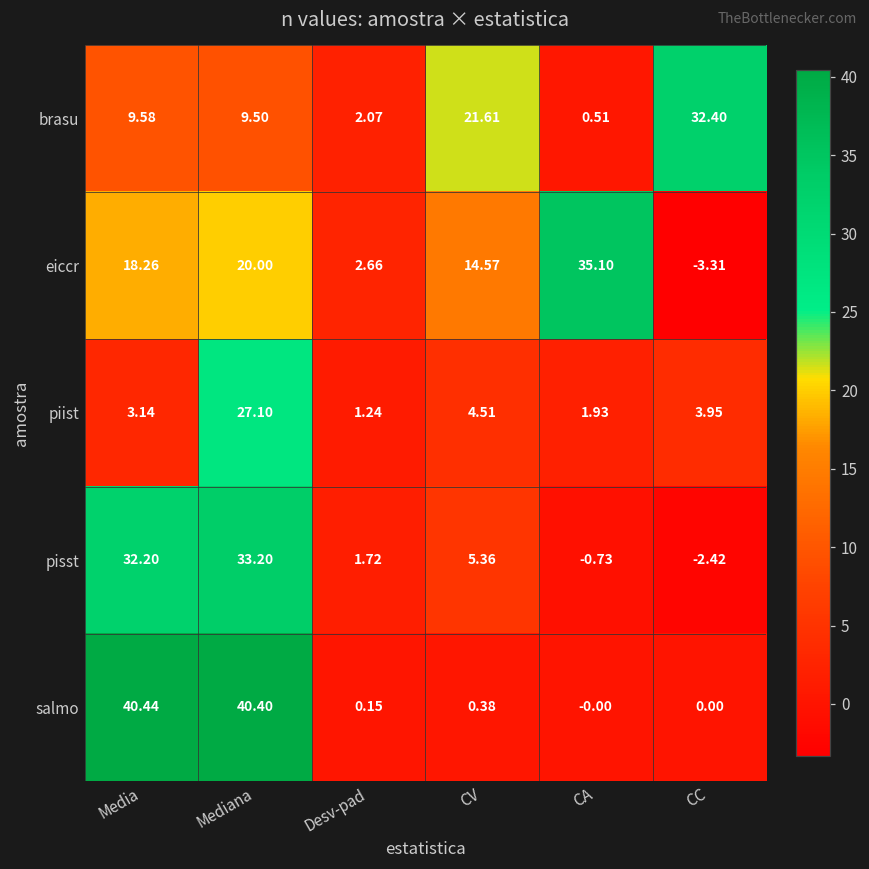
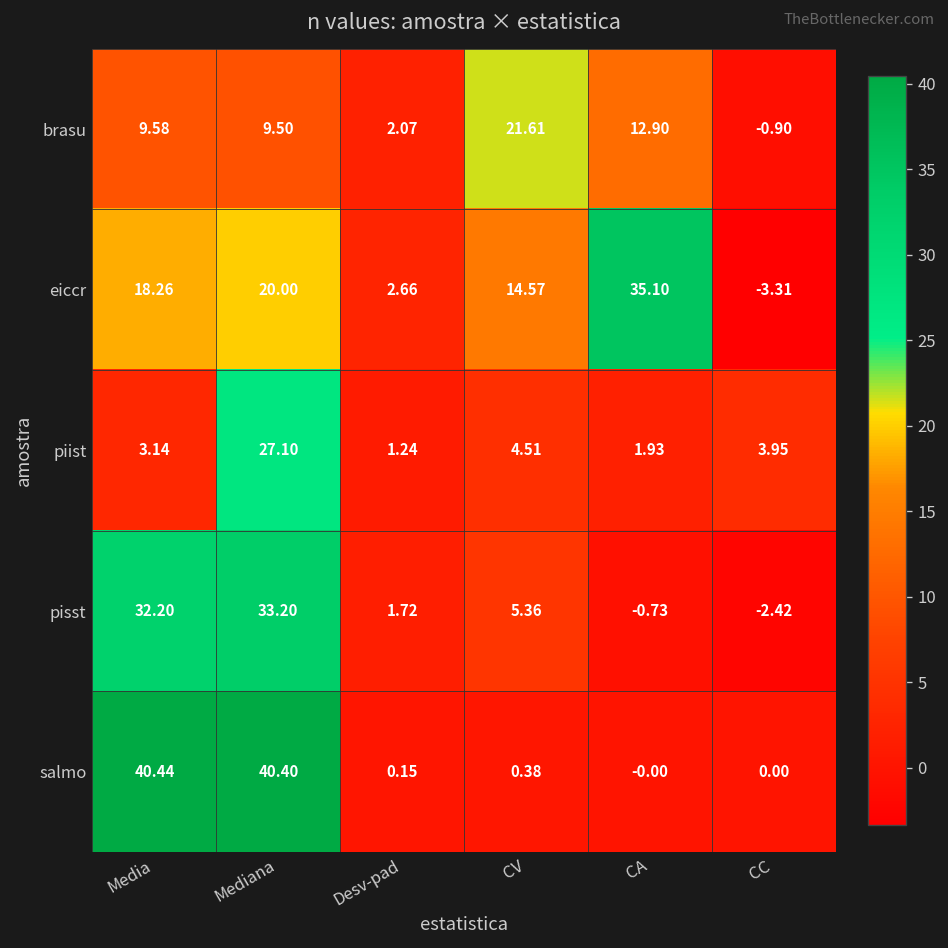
brasu, CA: 0.51 -> 12.90
brasu, CC: 32.40 -> -0.90
